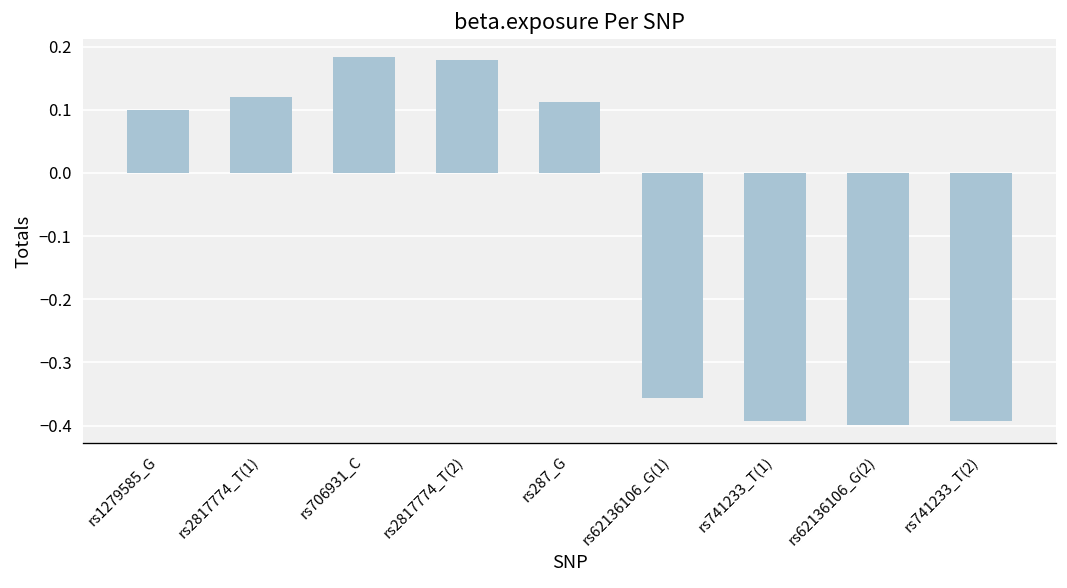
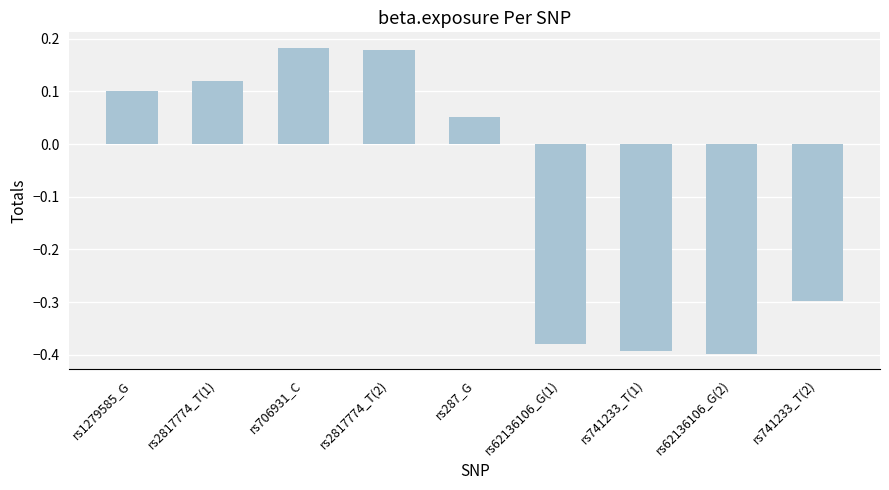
rs287_G: 0.11 -> 0.05
rs62136106_G(1): -0.36 -> -0.38
rs741233_T(2): -0.39 -> -0.30
